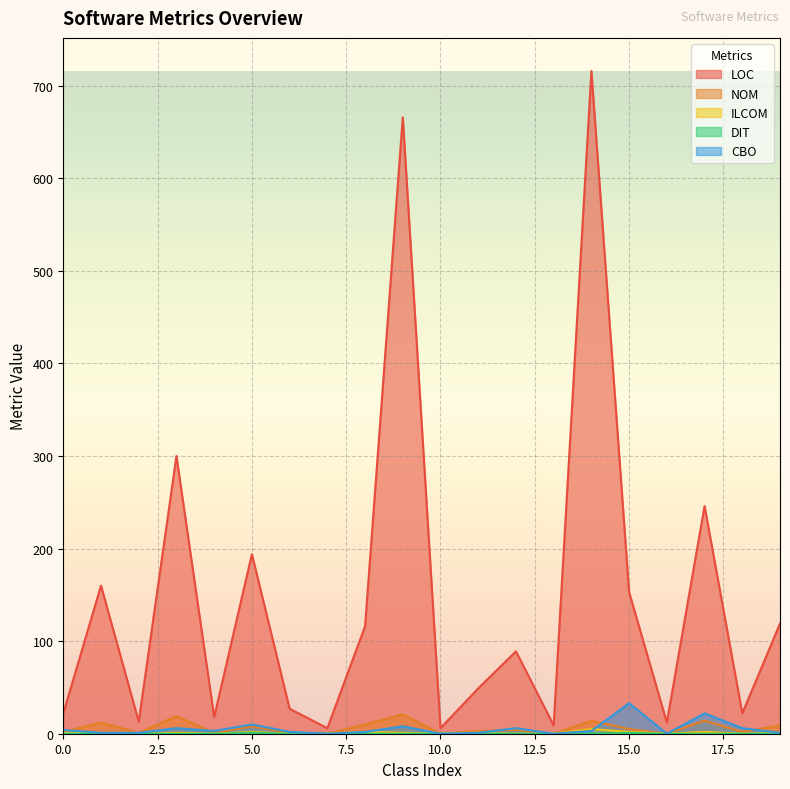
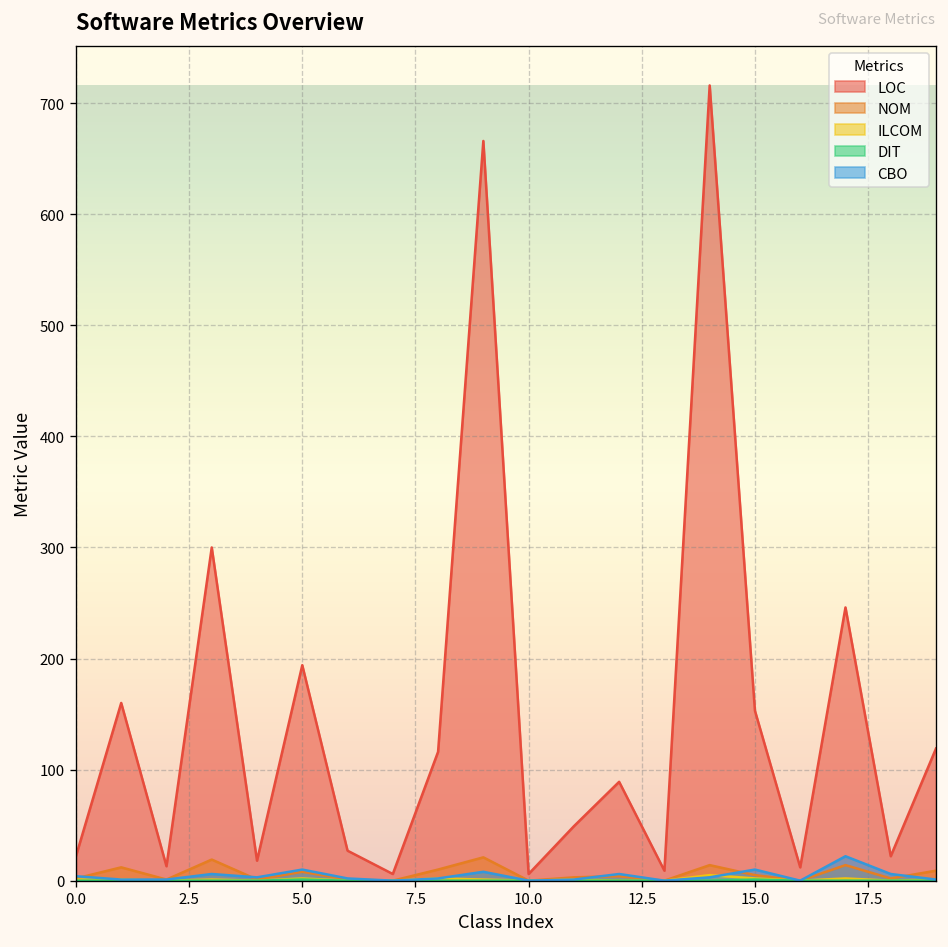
CBO, 15.0: 30 -> 10
